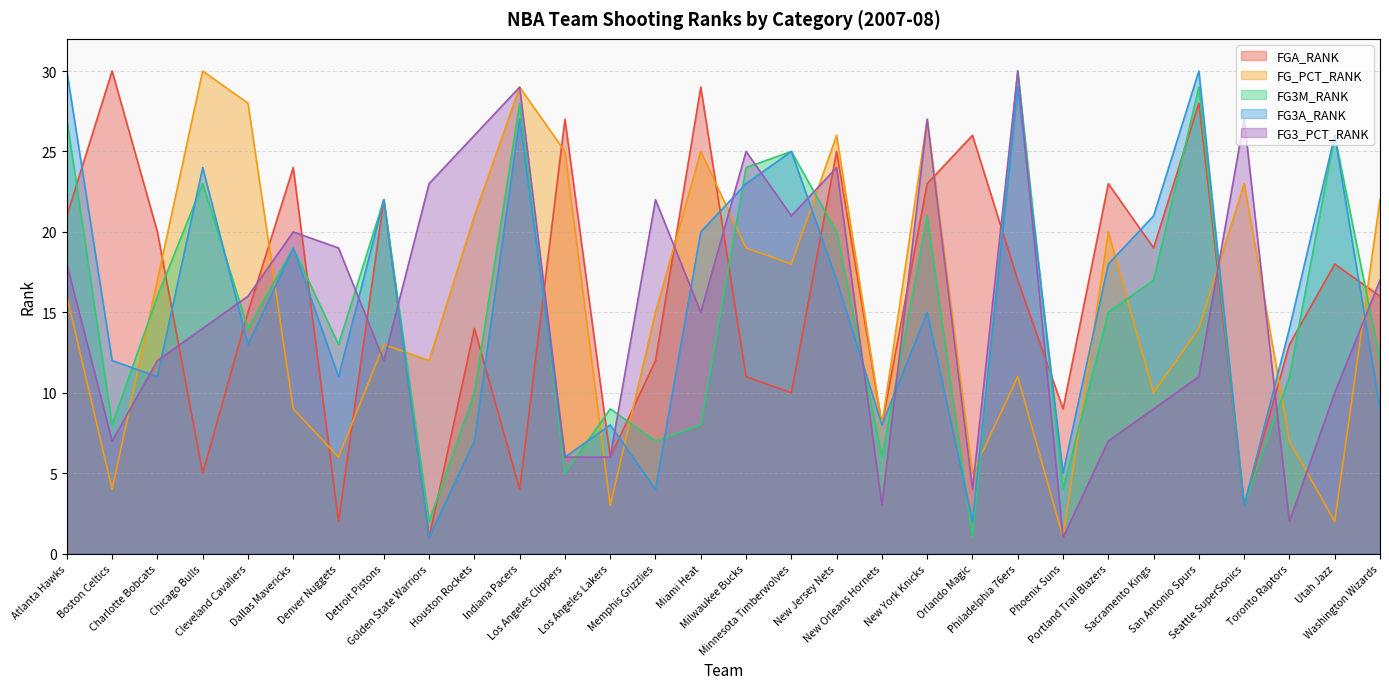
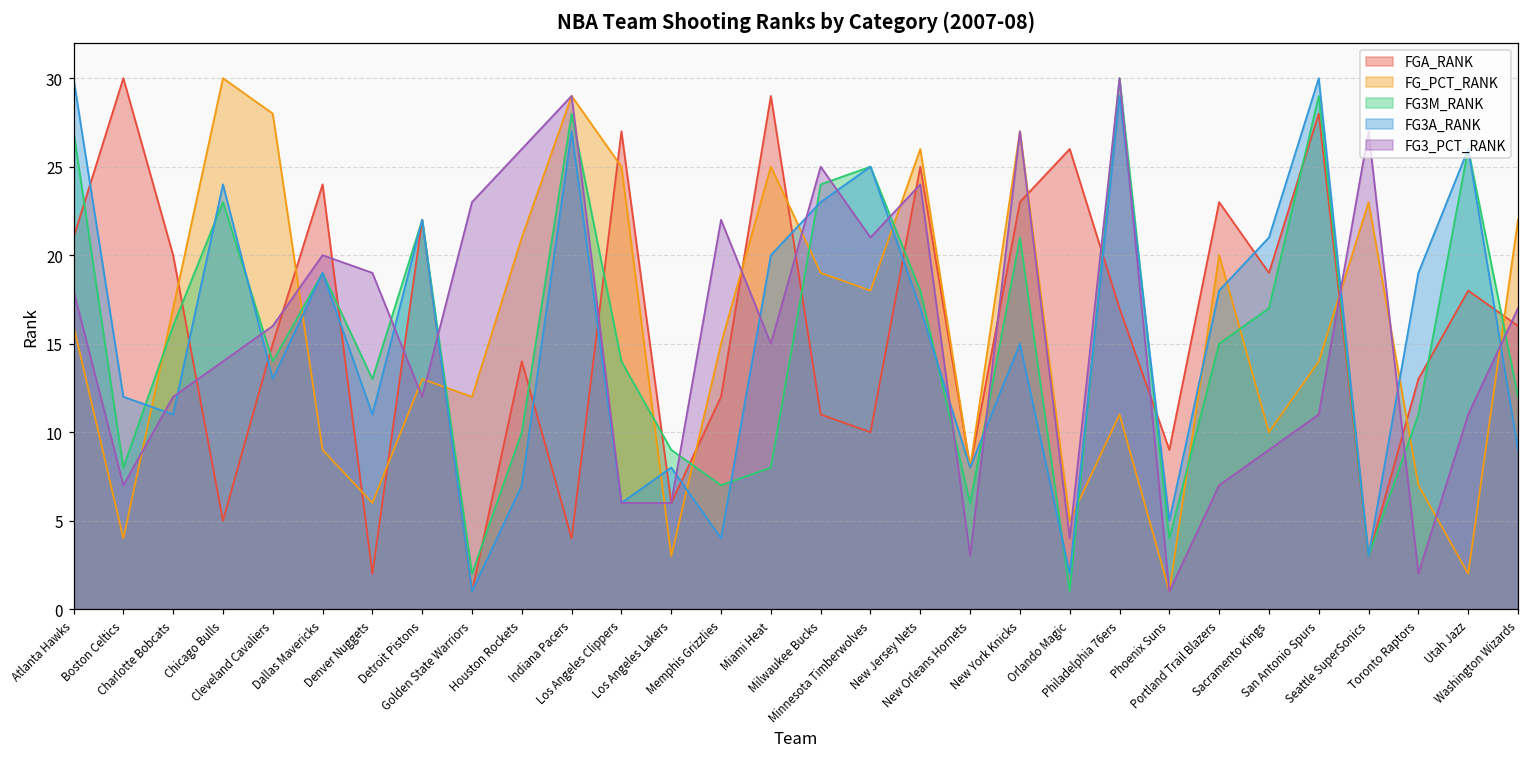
FG3M_RANK, Los Angeles Clippers: 5 -> 14
FG3M_RANK, New Jersey Nets: 20 -> 18
FG3A_RANK, Toronto Raptors: 14 -> 19
FG3_PCT_RANK, Utah Jazz: 10 -> 11
